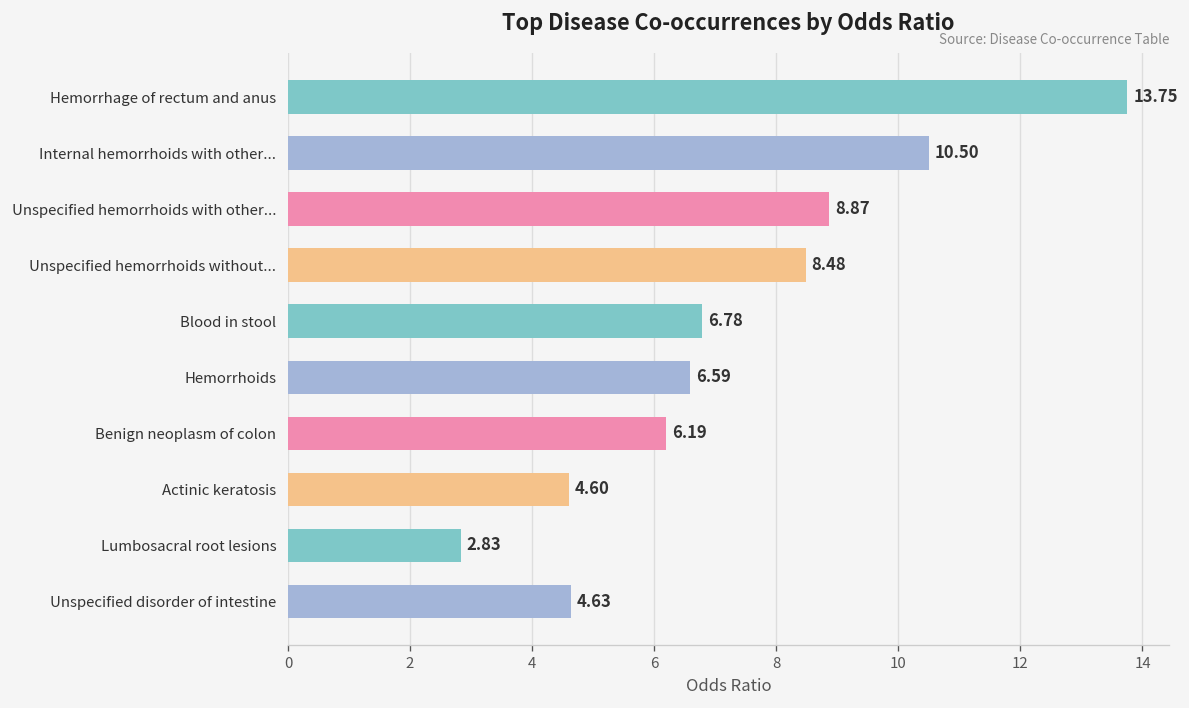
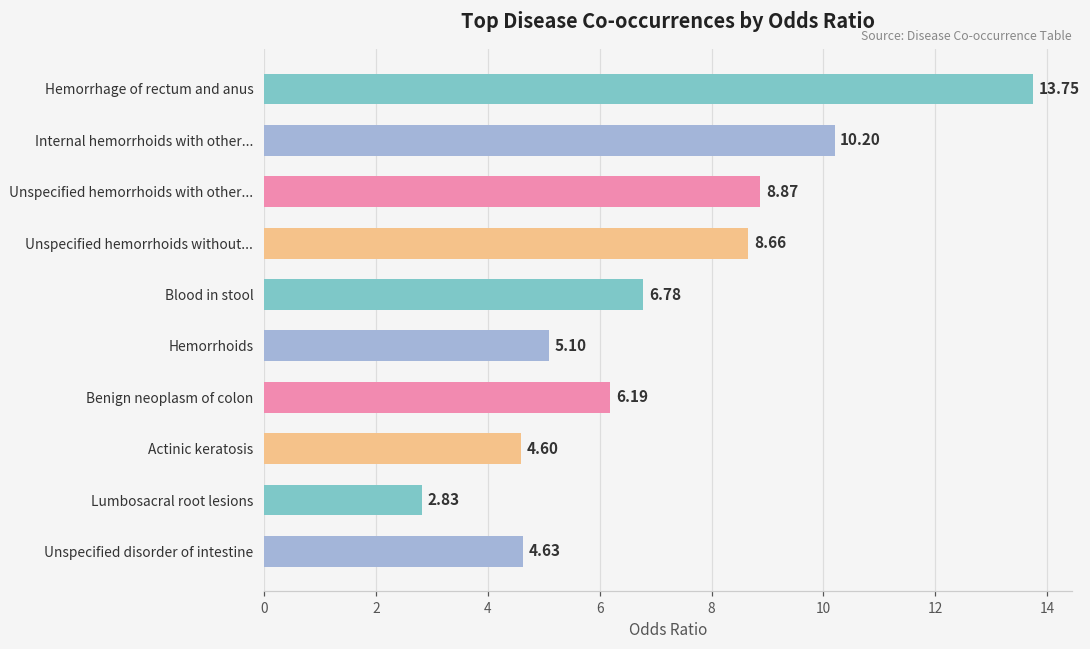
Internal hemorrhoids with other...: 10.50 -> 10.20
Unspecified hemorrhoids without...: 8.48 -> 8.66
Hemorrhoids: 6.59 -> 5.10
